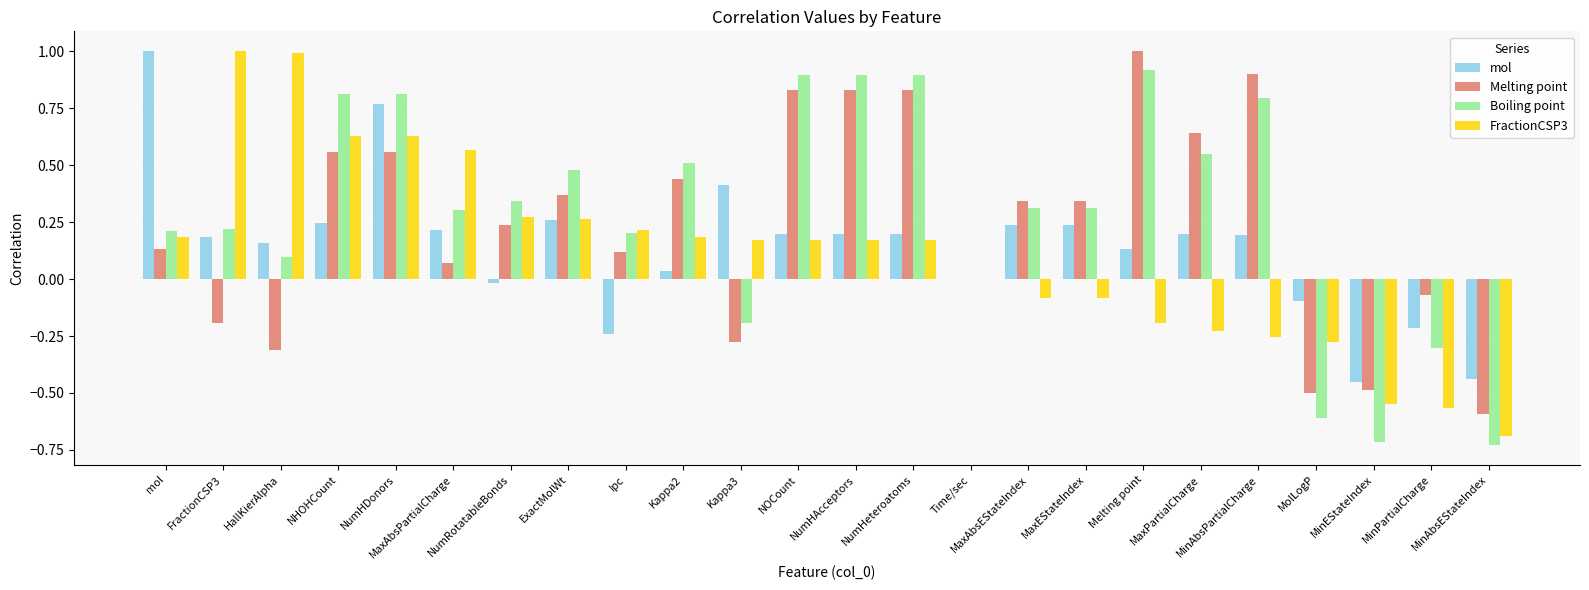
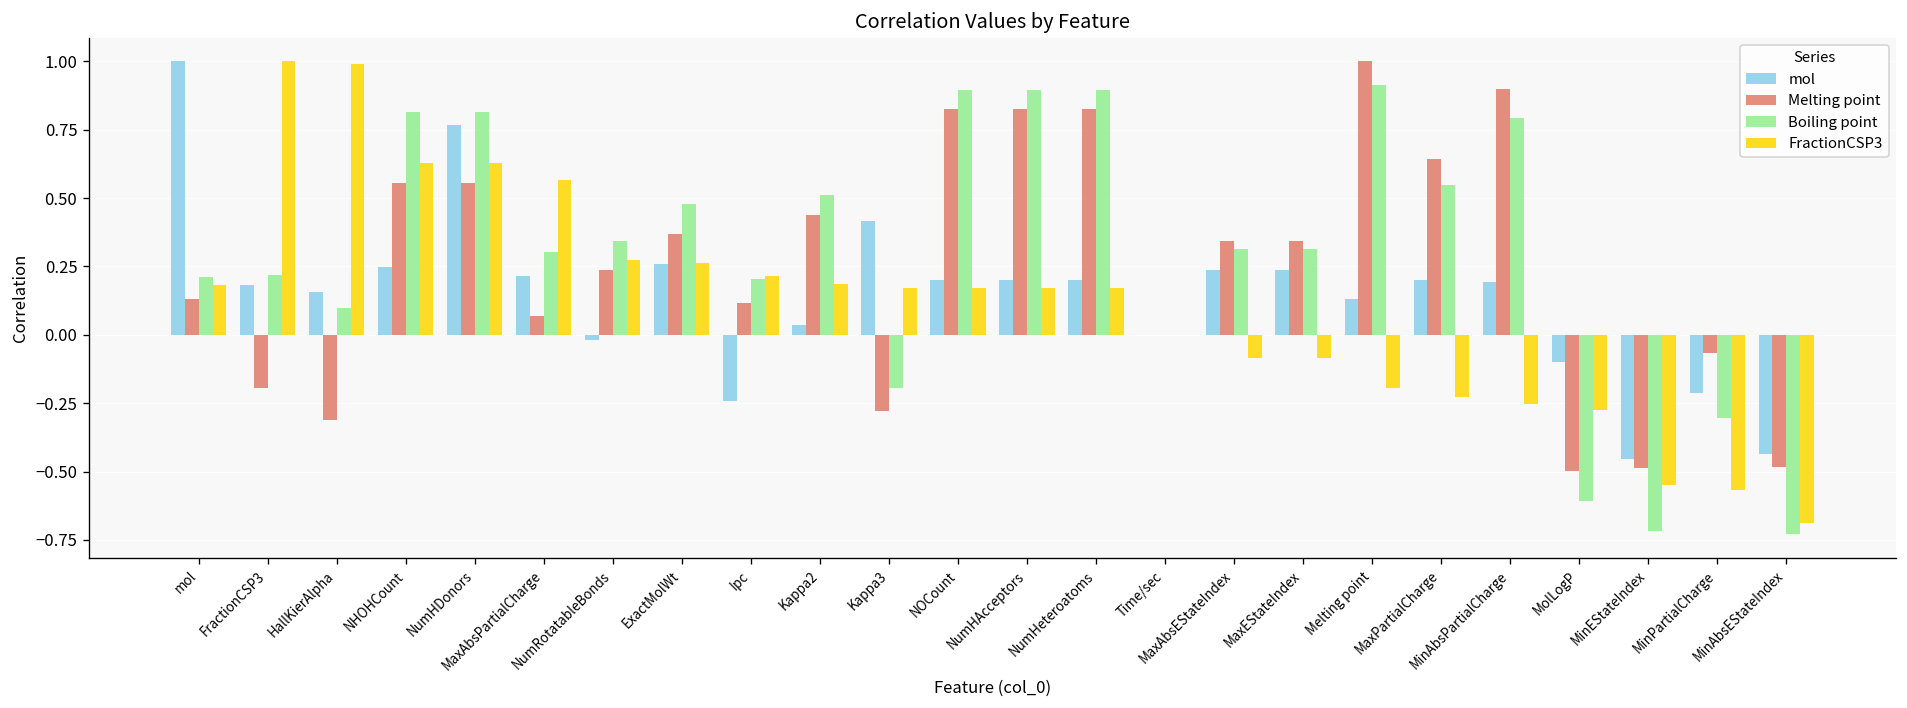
Melting point, MinAbsEStateIndex: -0.59 -> -0.48
